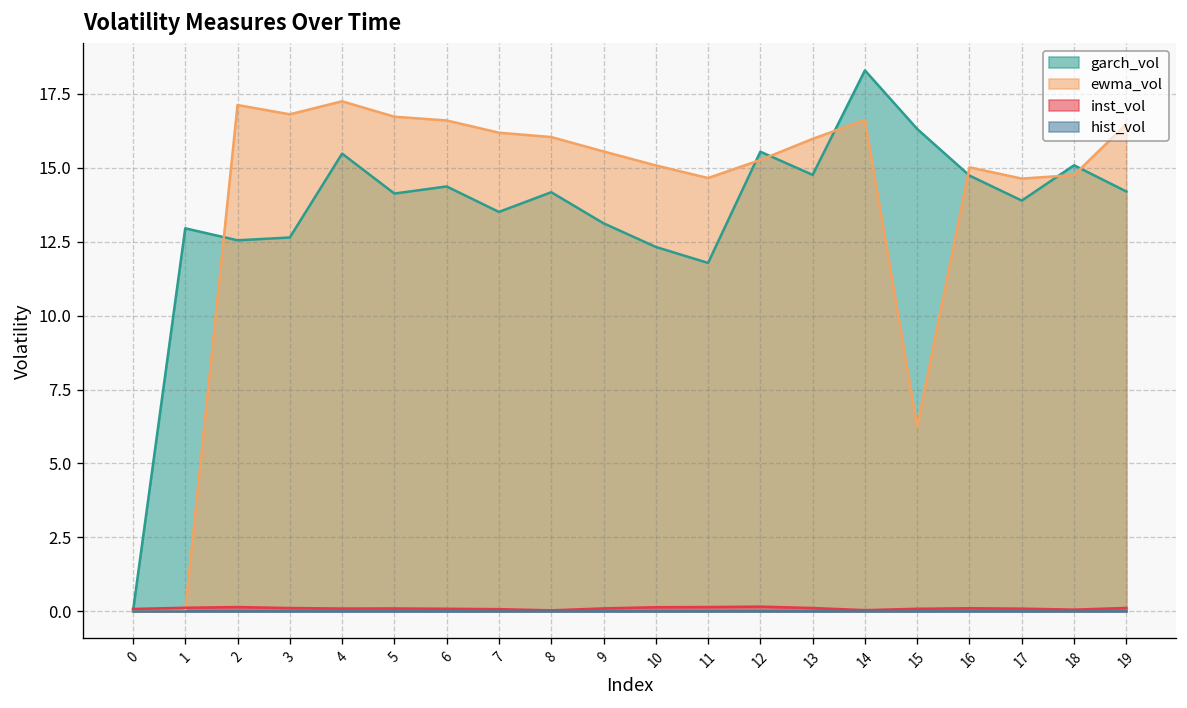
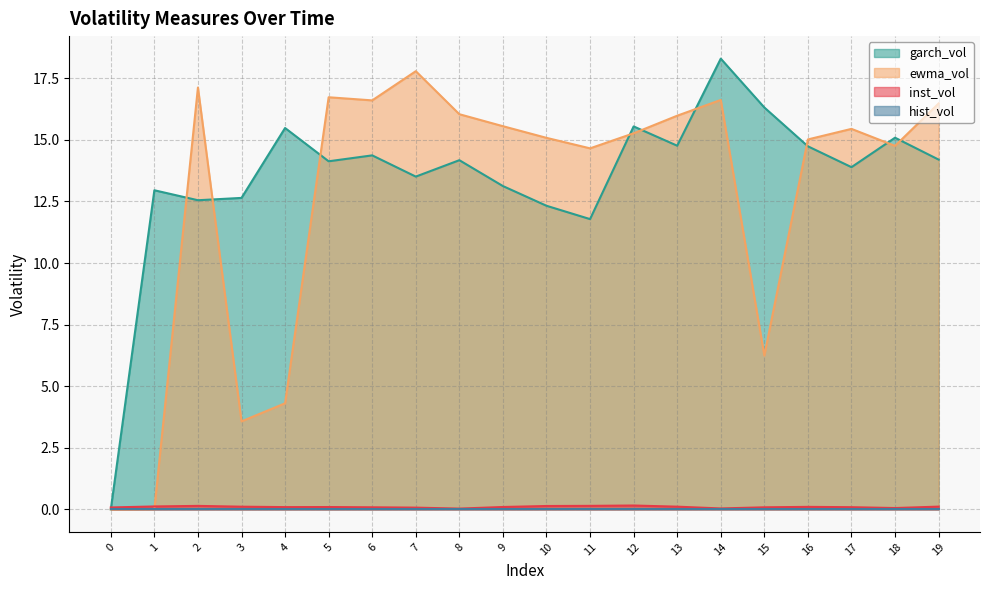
ewma_vol, 3: 16.8 -> 3.6
ewma_vol, 4: 17.3 -> 4.3
ewma_vol, 7: 16.2 -> 17.8
ewma_vol, 17: 14.6 -> 15.4
